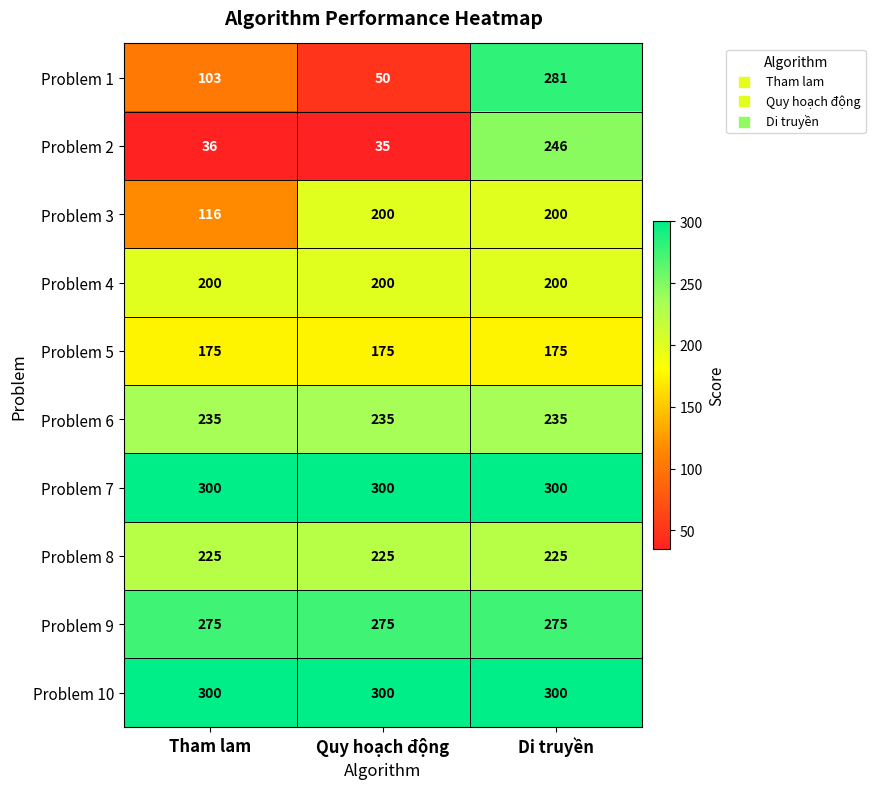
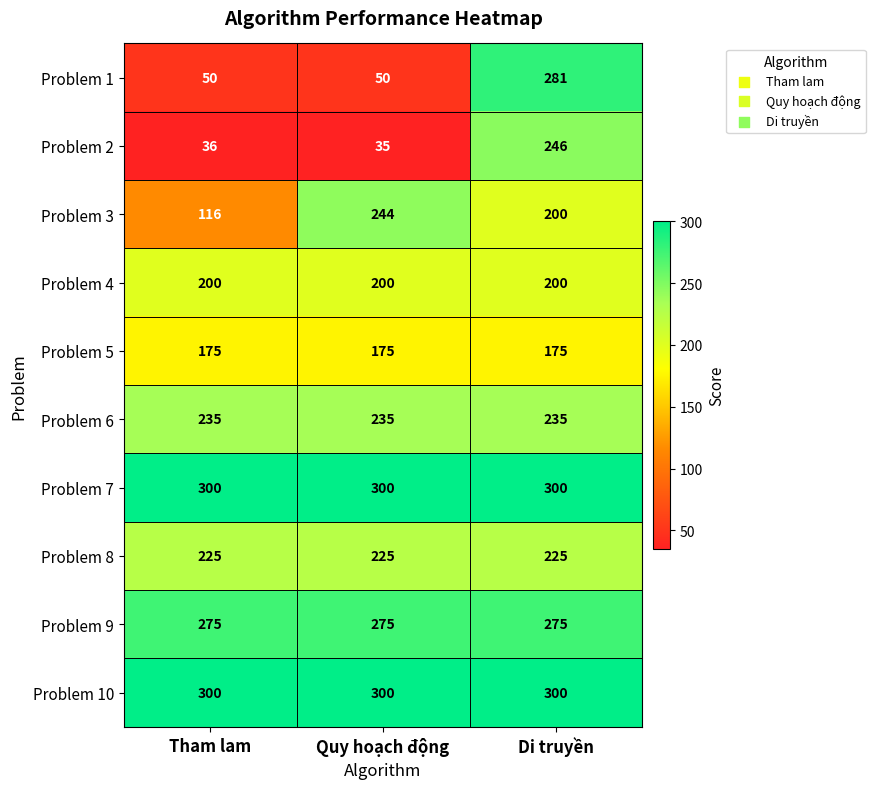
Problem 1, Tham lam: 103 -> 50
Problem 3, Quy hoạch động: 200 -> 244
